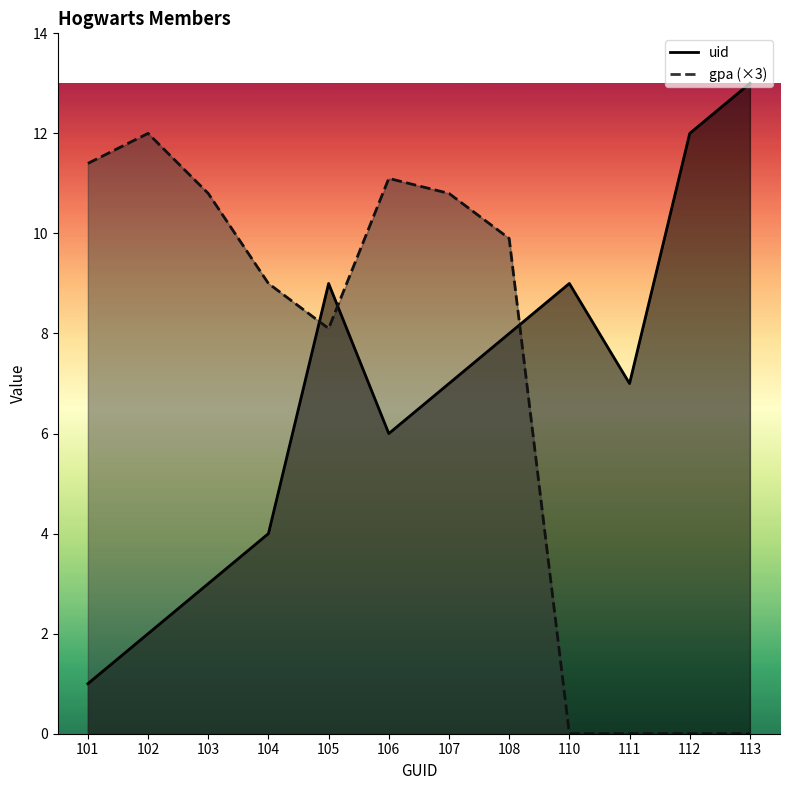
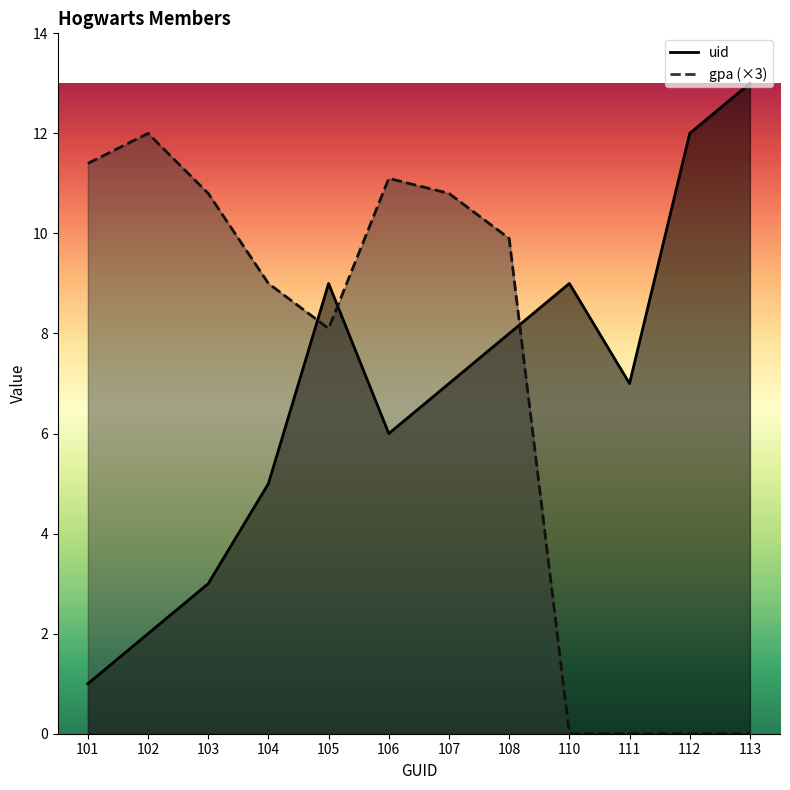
uid, 104: 4 -> 5
